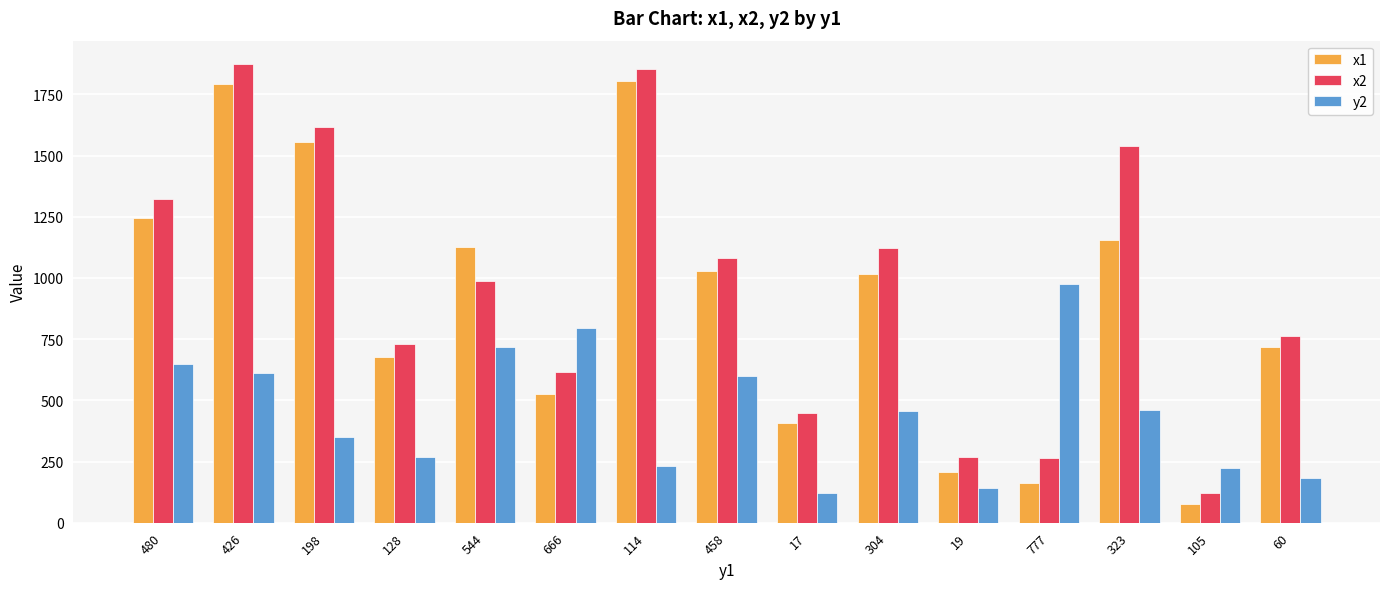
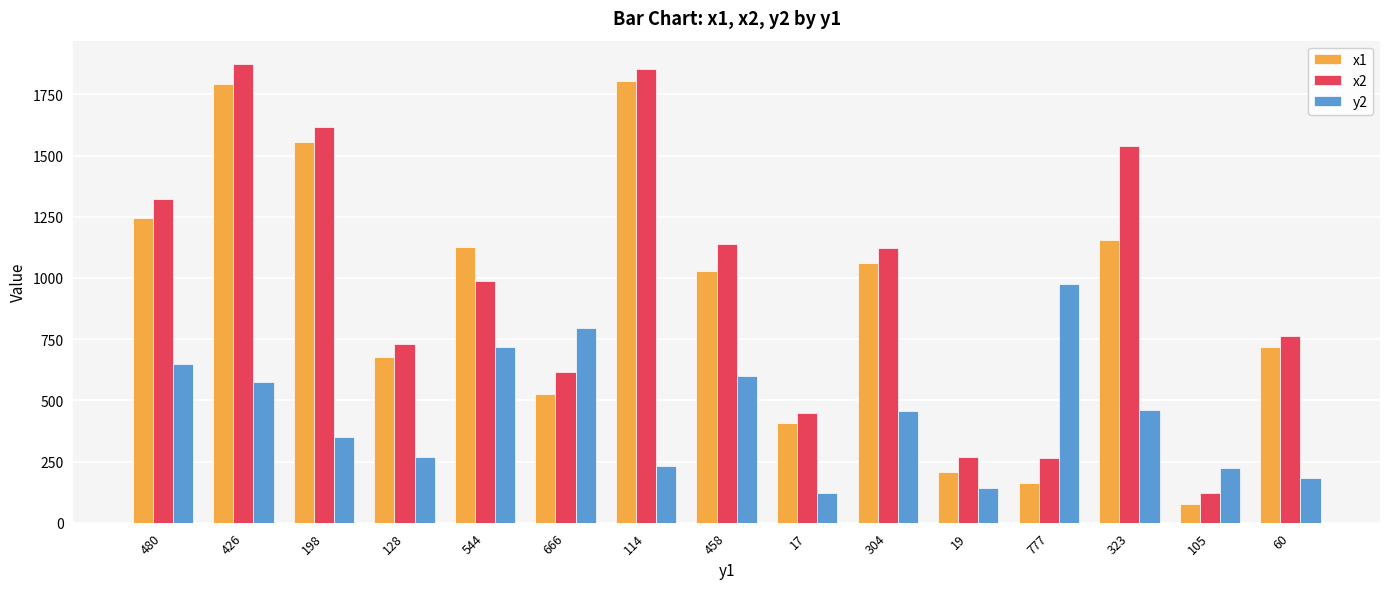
y2, 426: 610 -> 570
x2, 458: 1080 -> 1140
x1, 304: 1020 -> 1060
